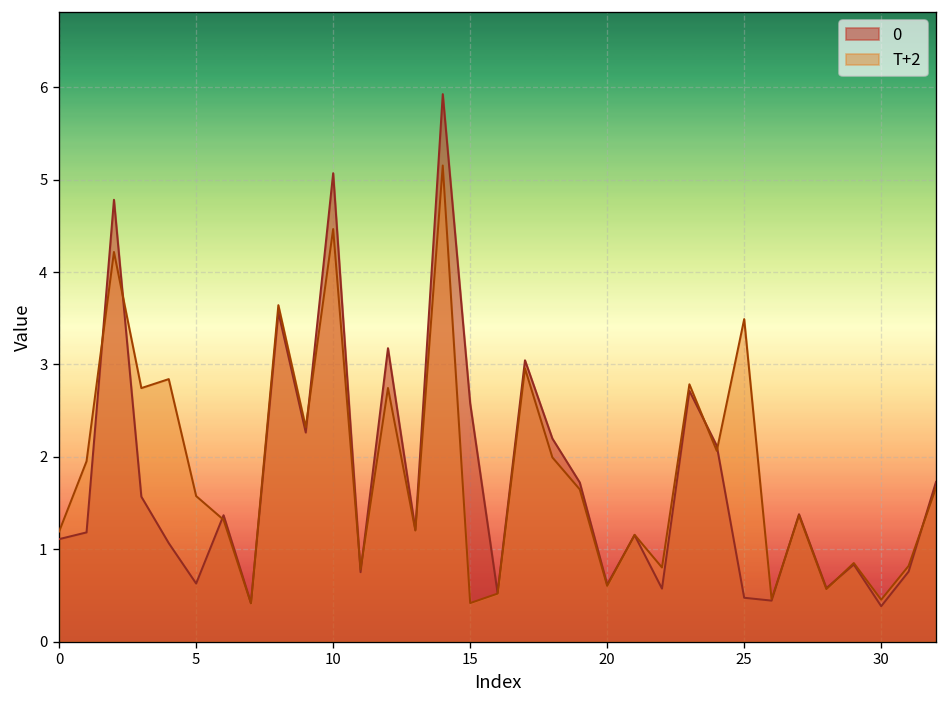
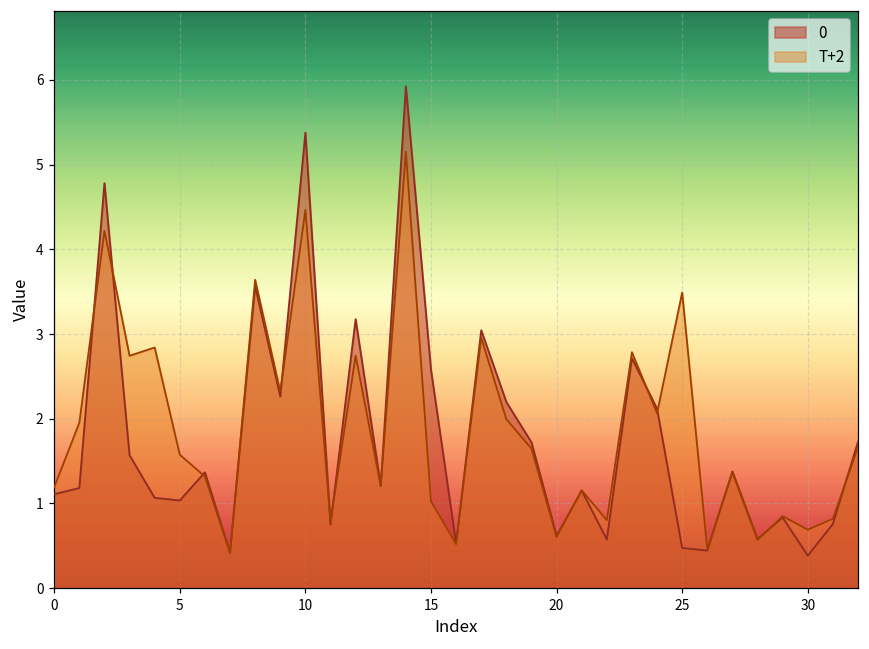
0, 5: 0.6 -> 1.0
0, 10: 5.1 -> 5.4
T+2, 15: 0.4 -> 1.0
T+2, 30: 0.5 -> 0.7
